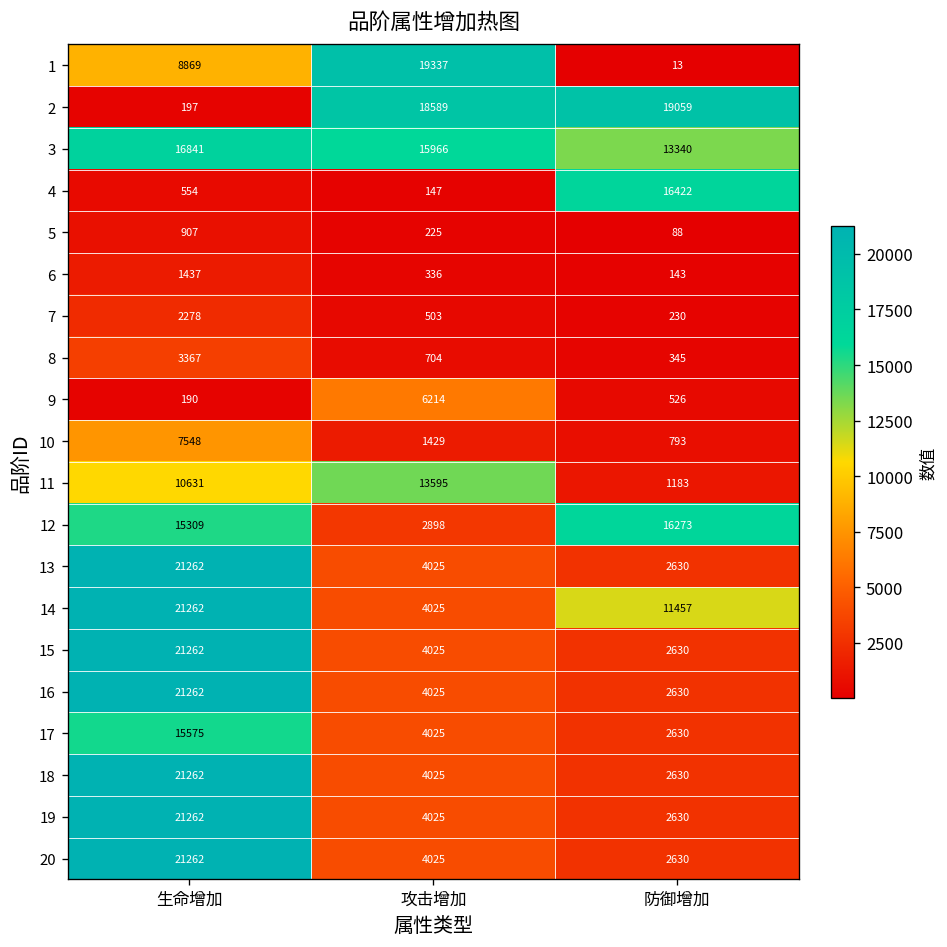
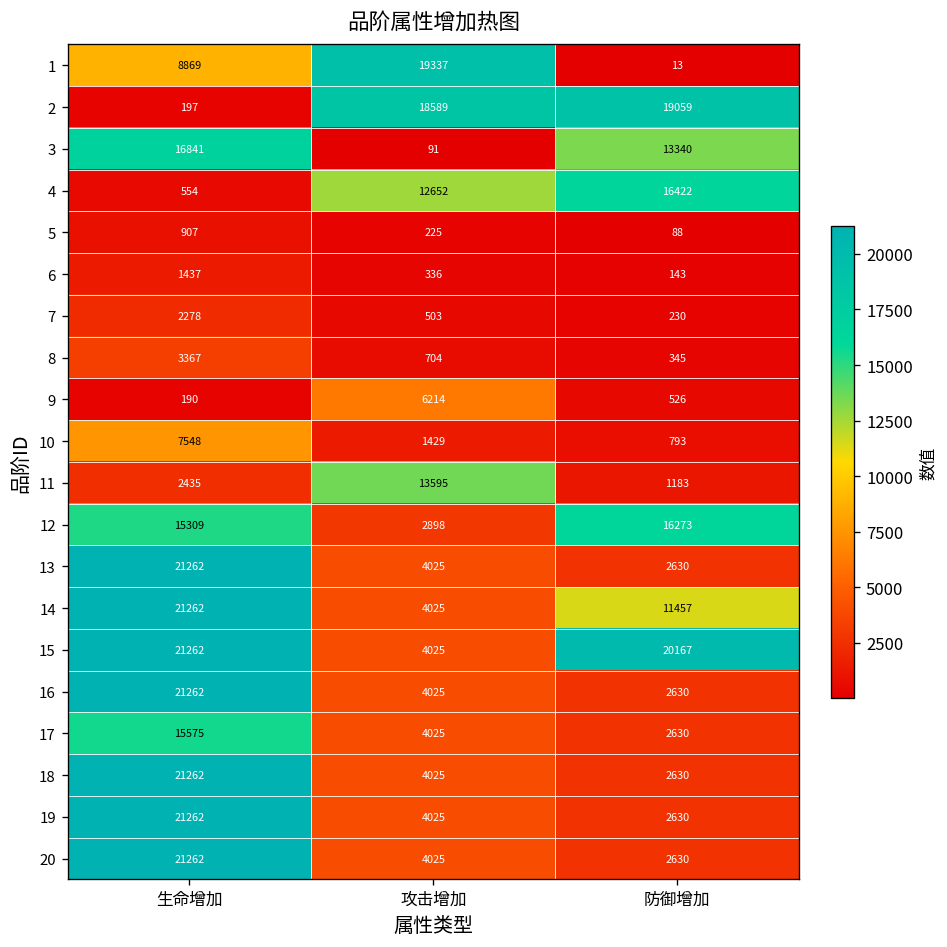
3, 攻击增加: 15966 -> 91
4, 攻击增加: 147 -> 12652
11, 生命增加: 10631 -> 2435
15, 防御增加: 2630 -> 20167
